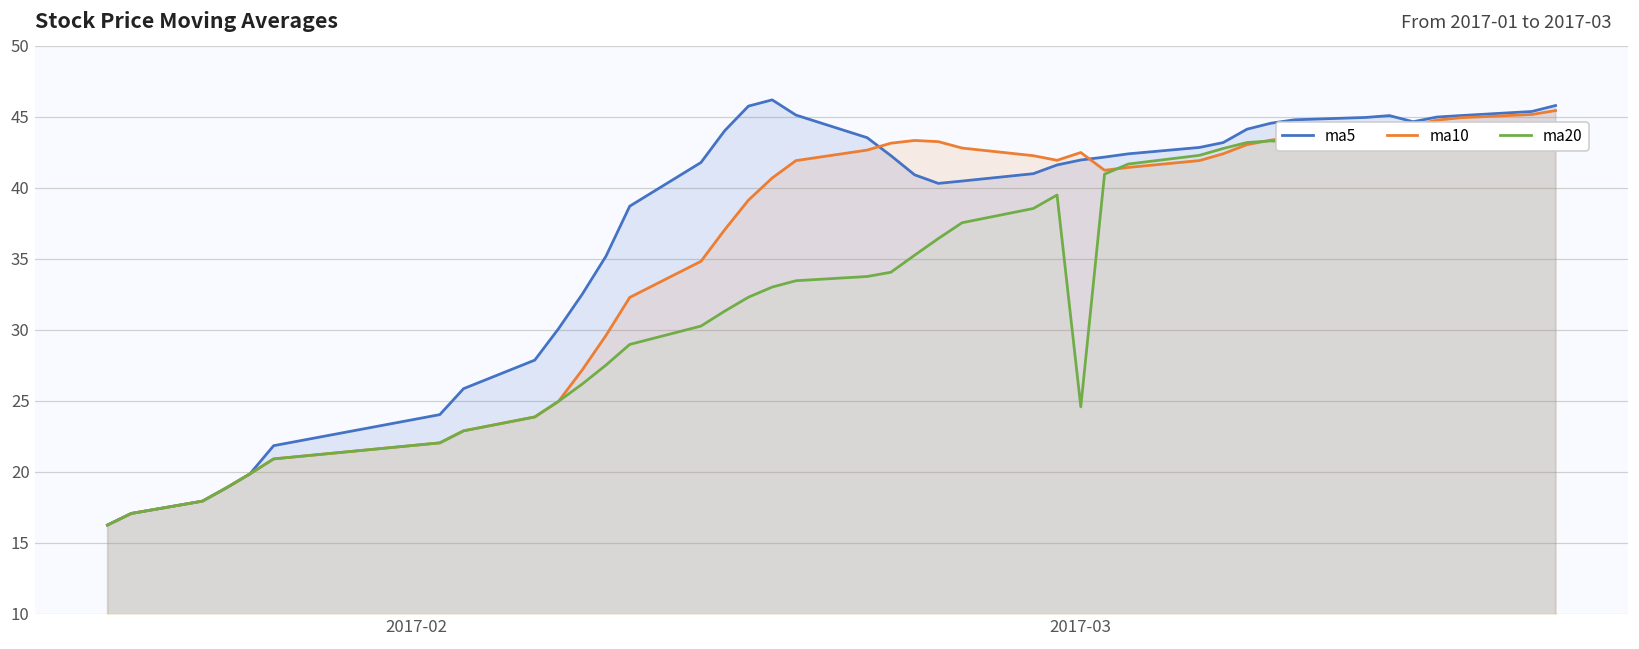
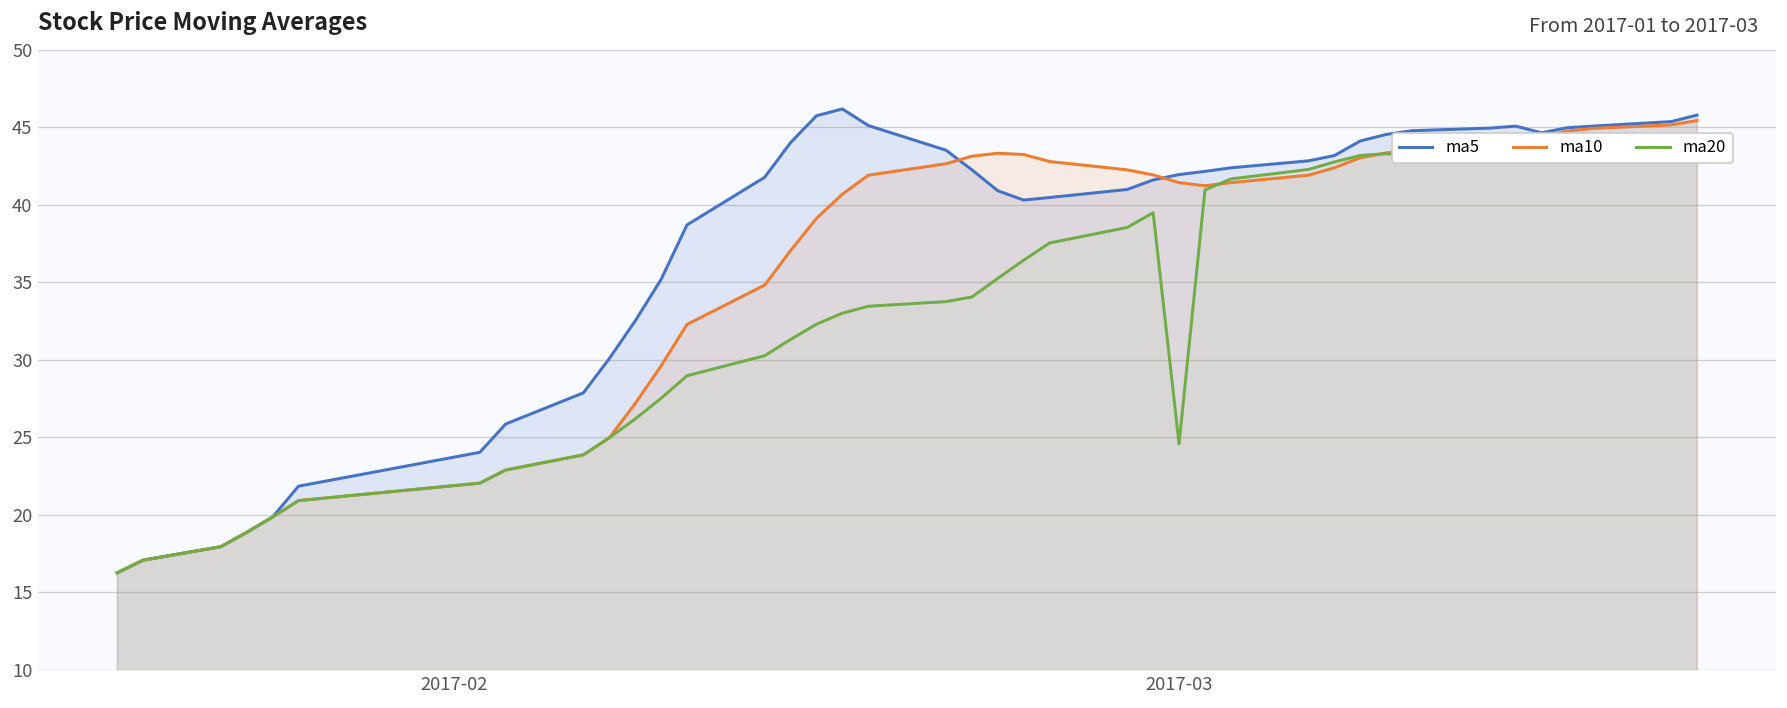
ma10, 2017-03: 42.5 -> 41.4
